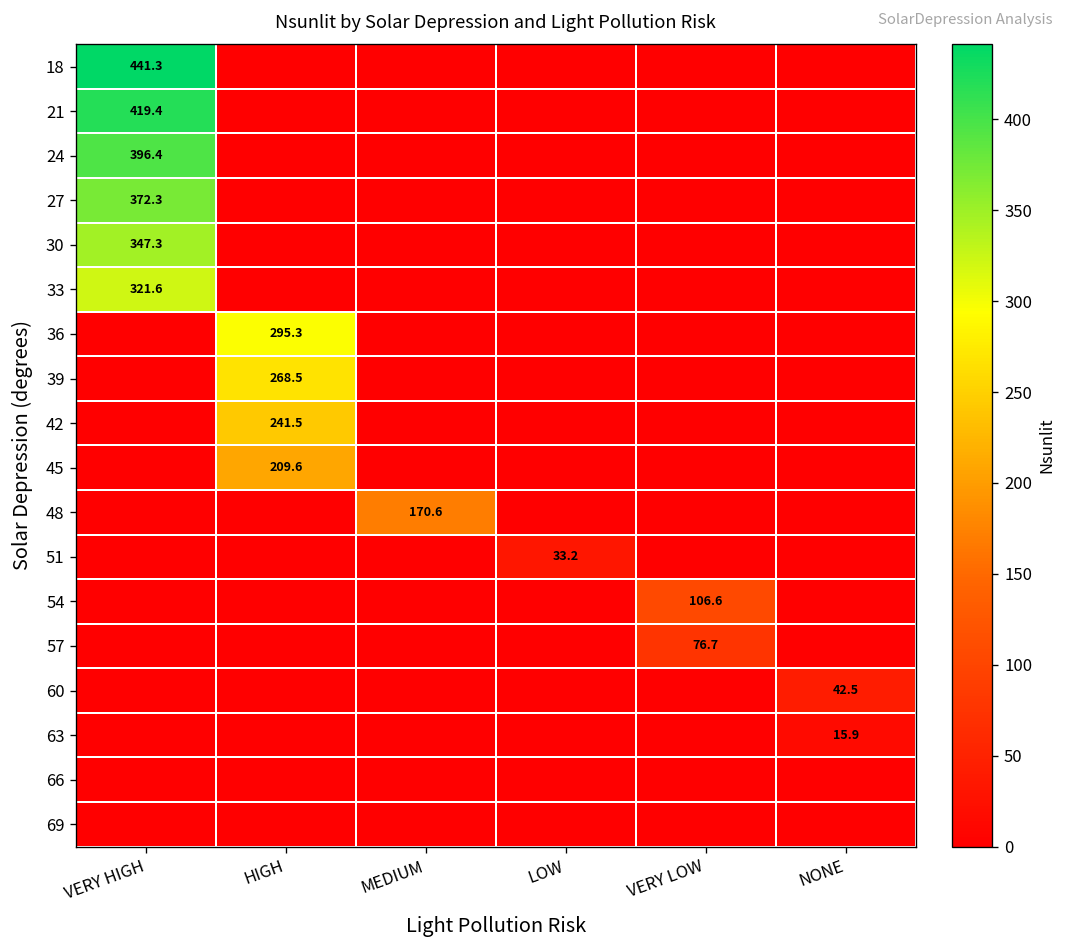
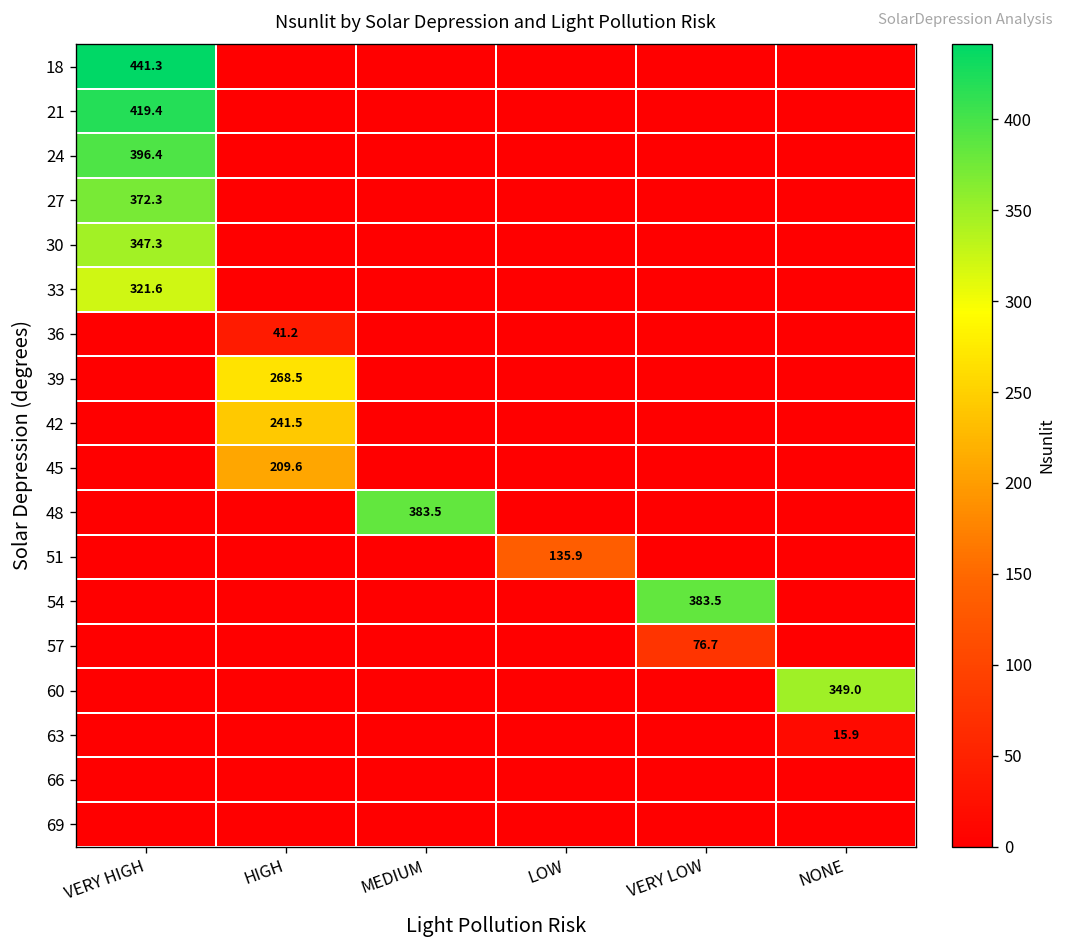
36, HIGH: 295.3 -> 41.2
48, MEDIUM: 170.6 -> 383.5
51, LOW: 33.2 -> 135.9
54, VERY LOW: 106.6 -> 383.5
60, NONE: 42.5 -> 349.0
